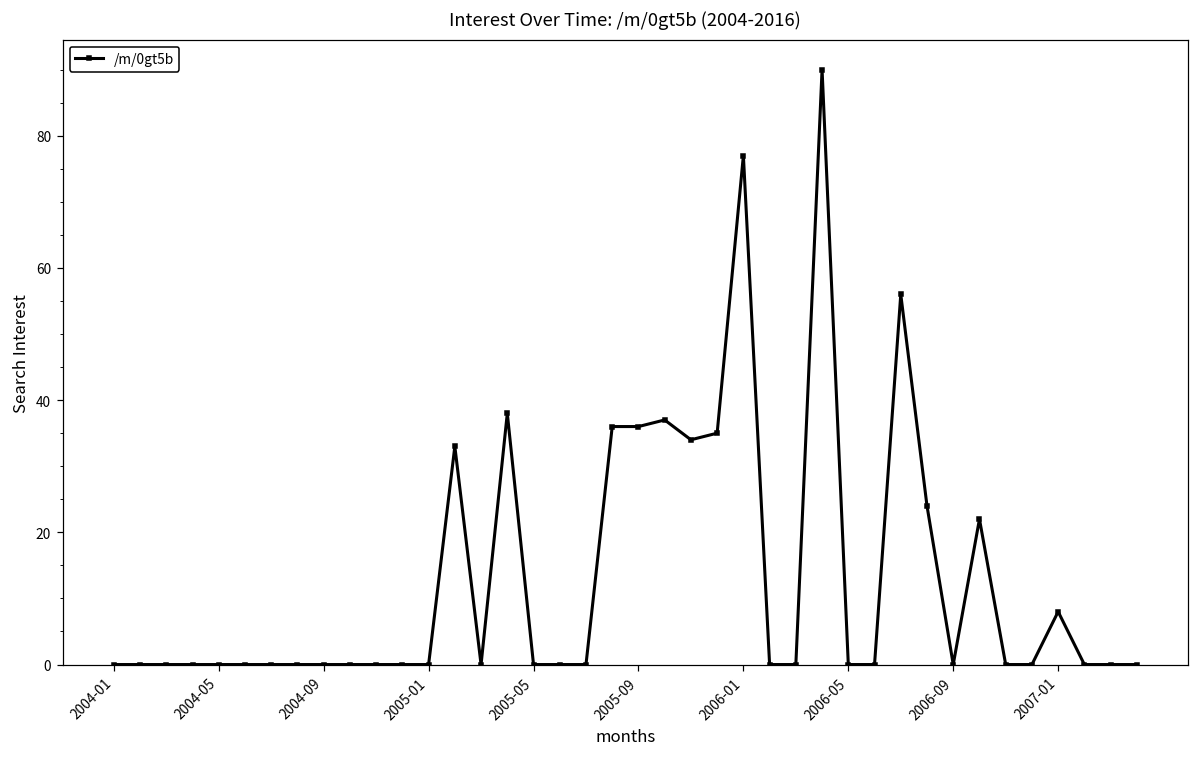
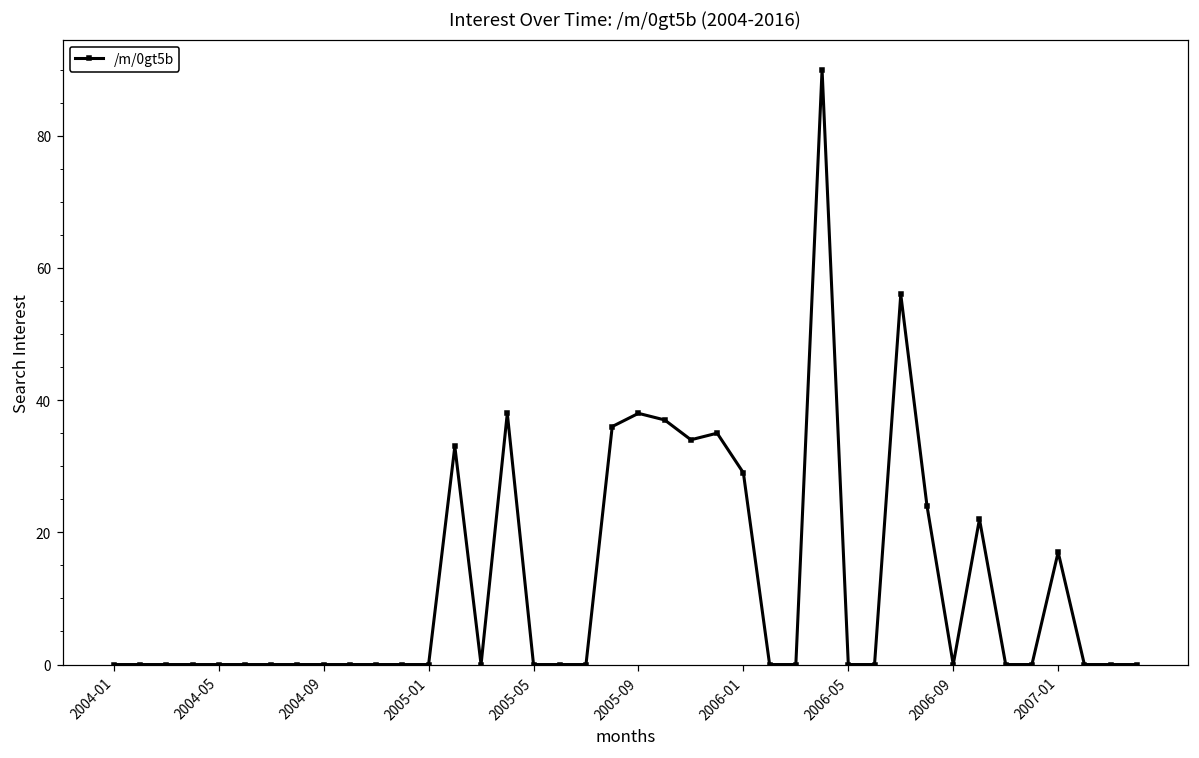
2005-09: 36 -> 38
2006-01: 77 -> 29
2007-01: 8 -> 17
